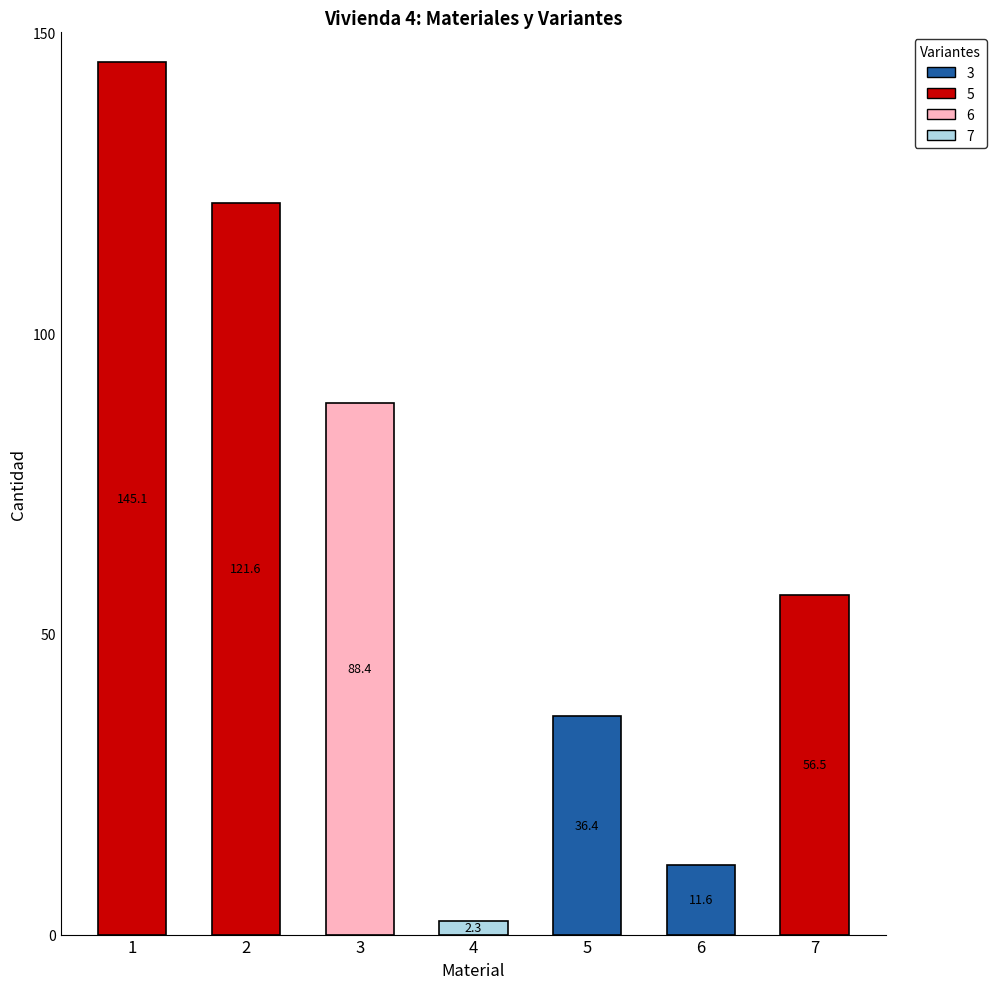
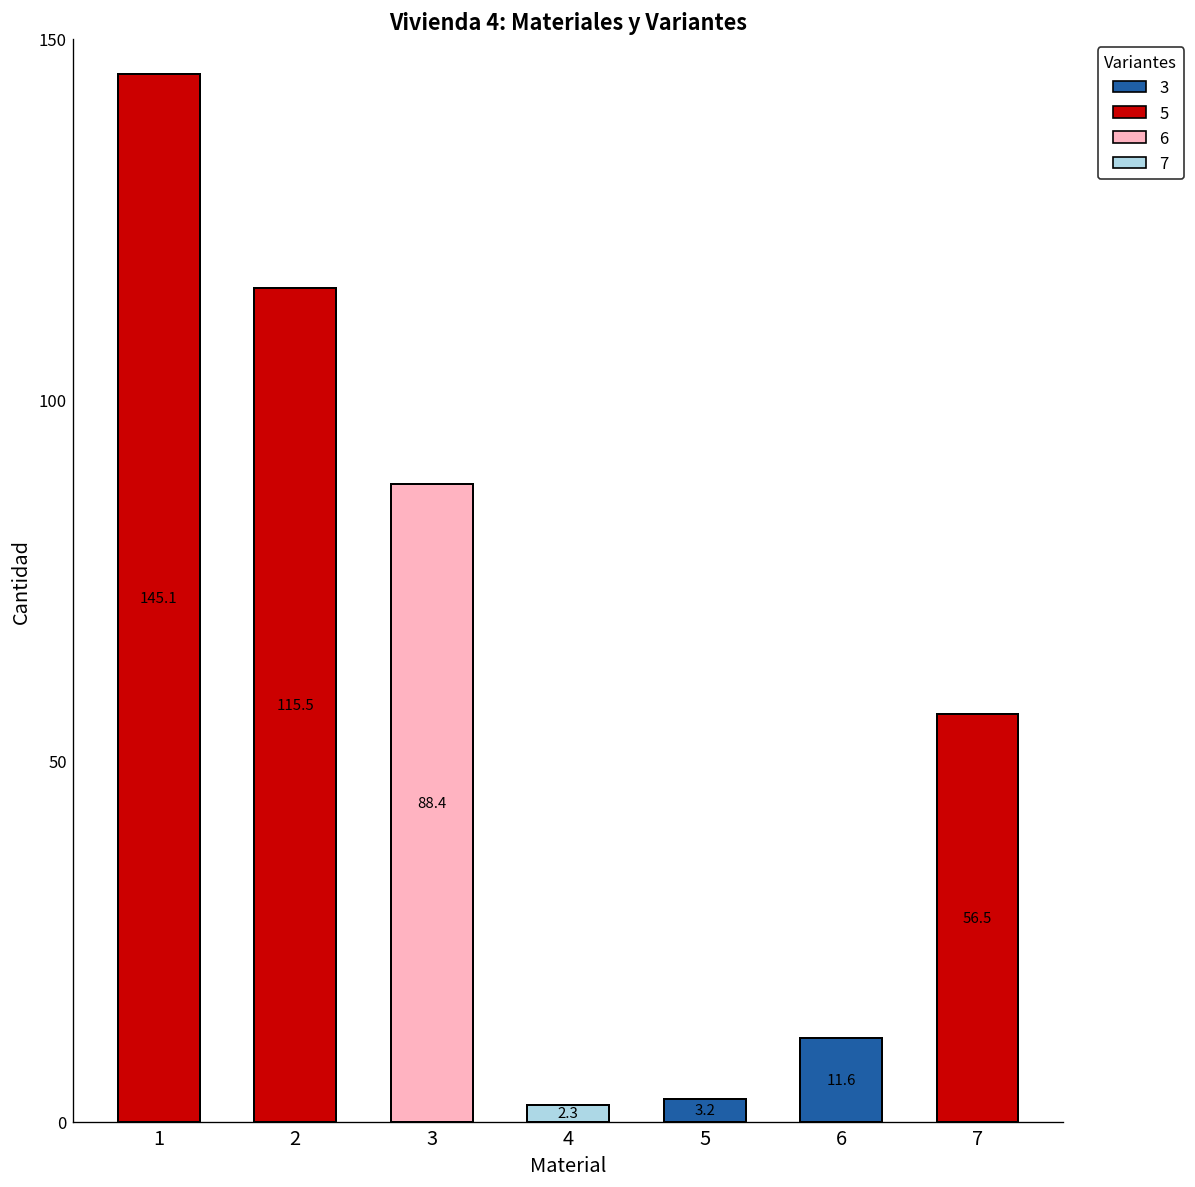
2: 121.6 -> 115.5
5: 36.4 -> 3.2
